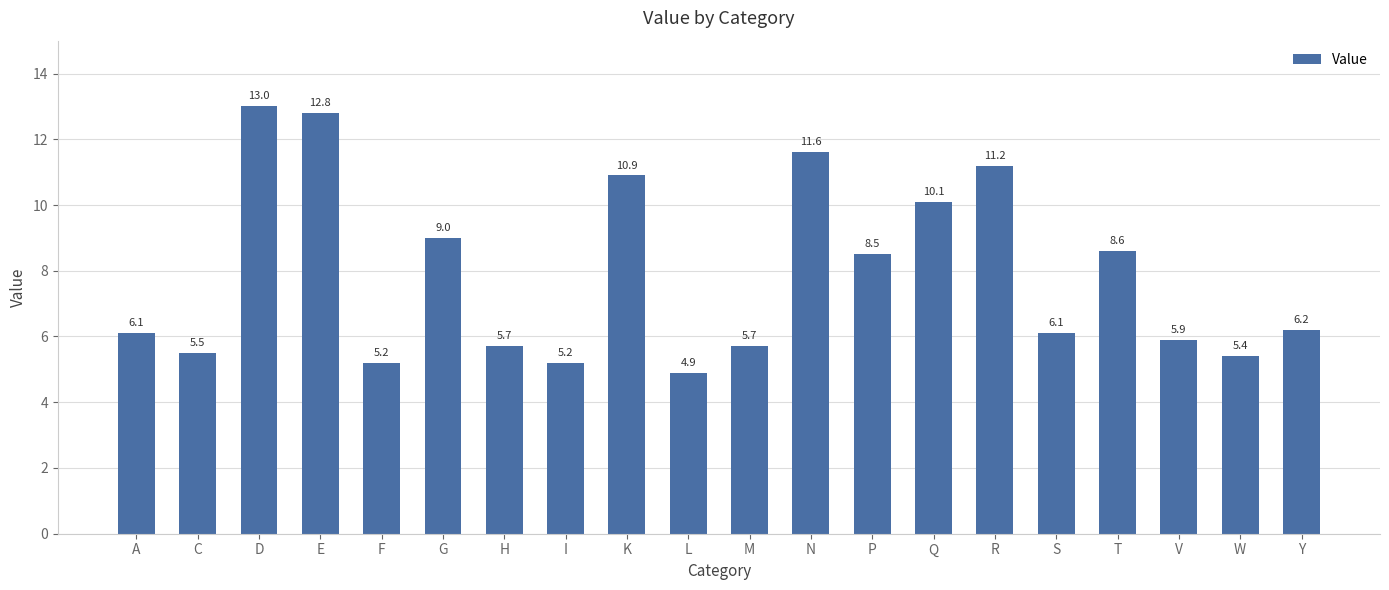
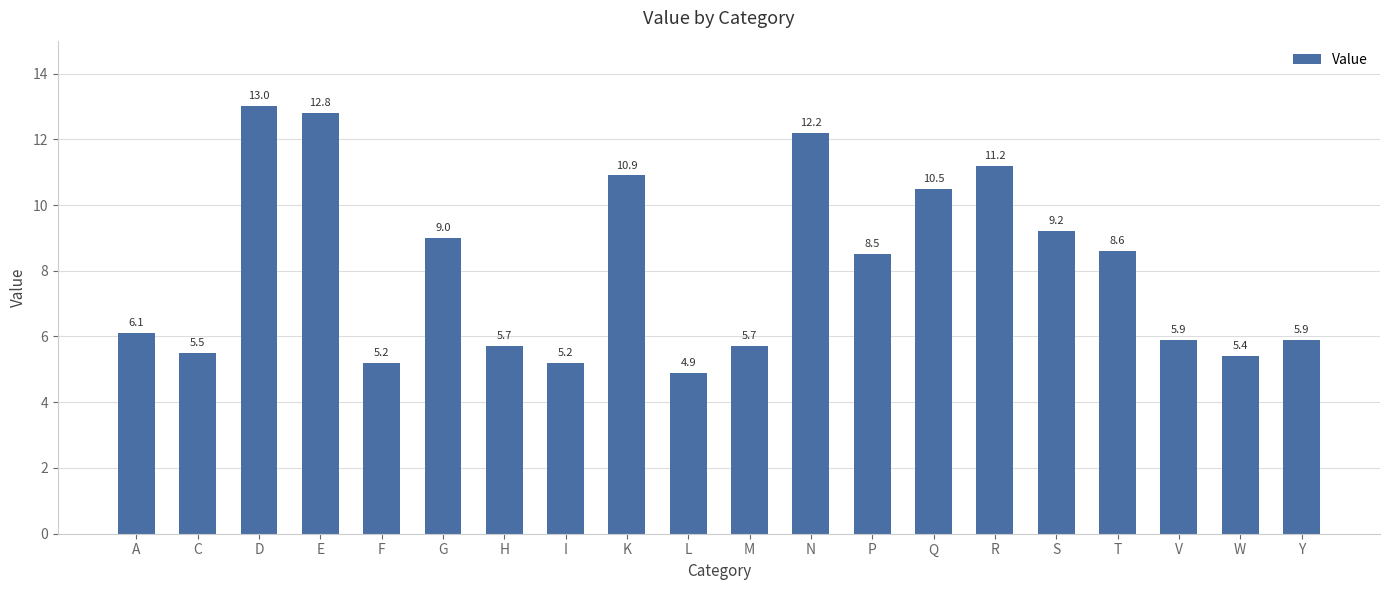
N: 11.6 -> 12.2
Q: 10.1 -> 10.5
S: 6.1 -> 9.2
Y: 6.2 -> 5.9
